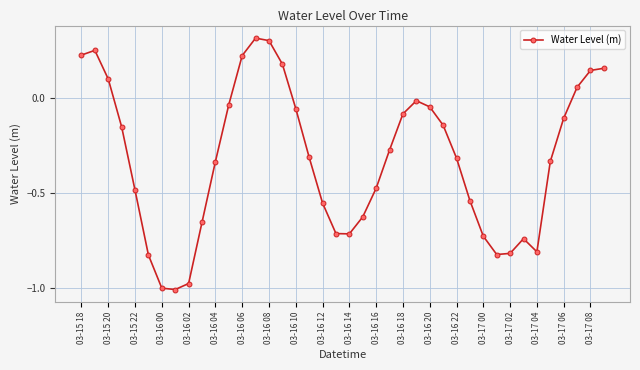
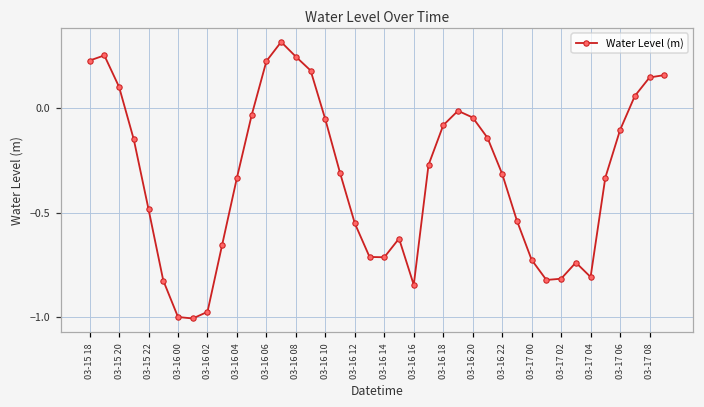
03-16 08: 0.30 -> 0.25
03-16 16: -0.47 -> -0.85
